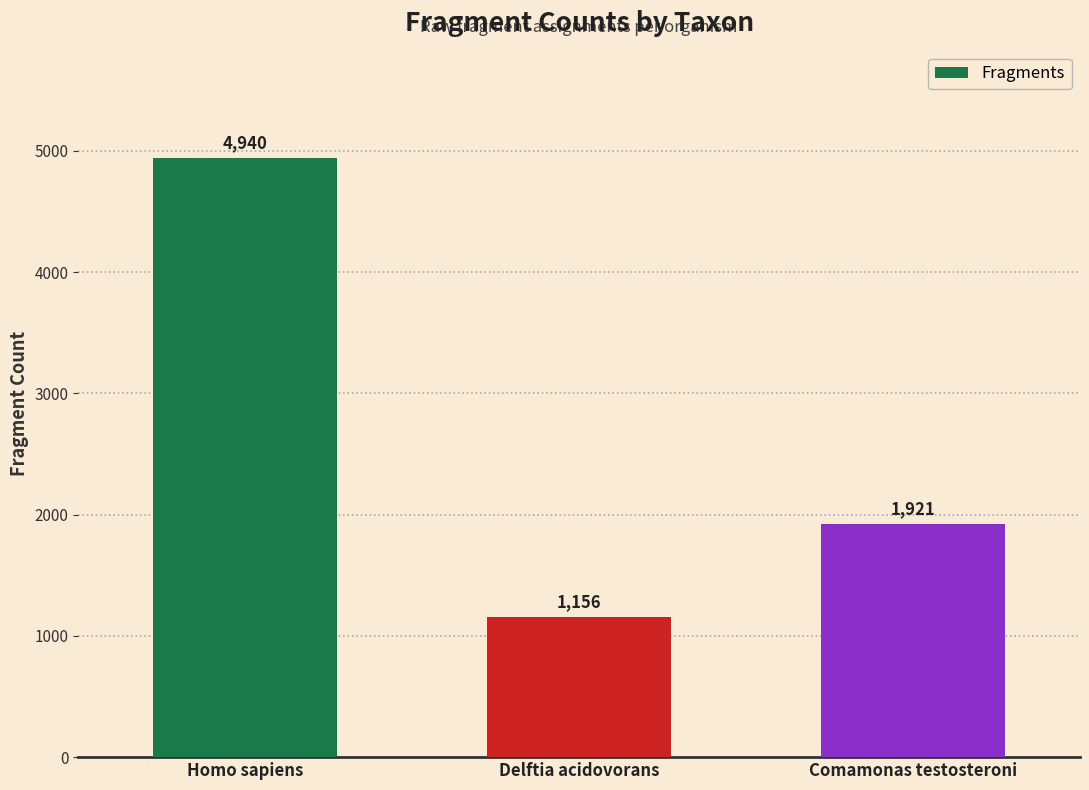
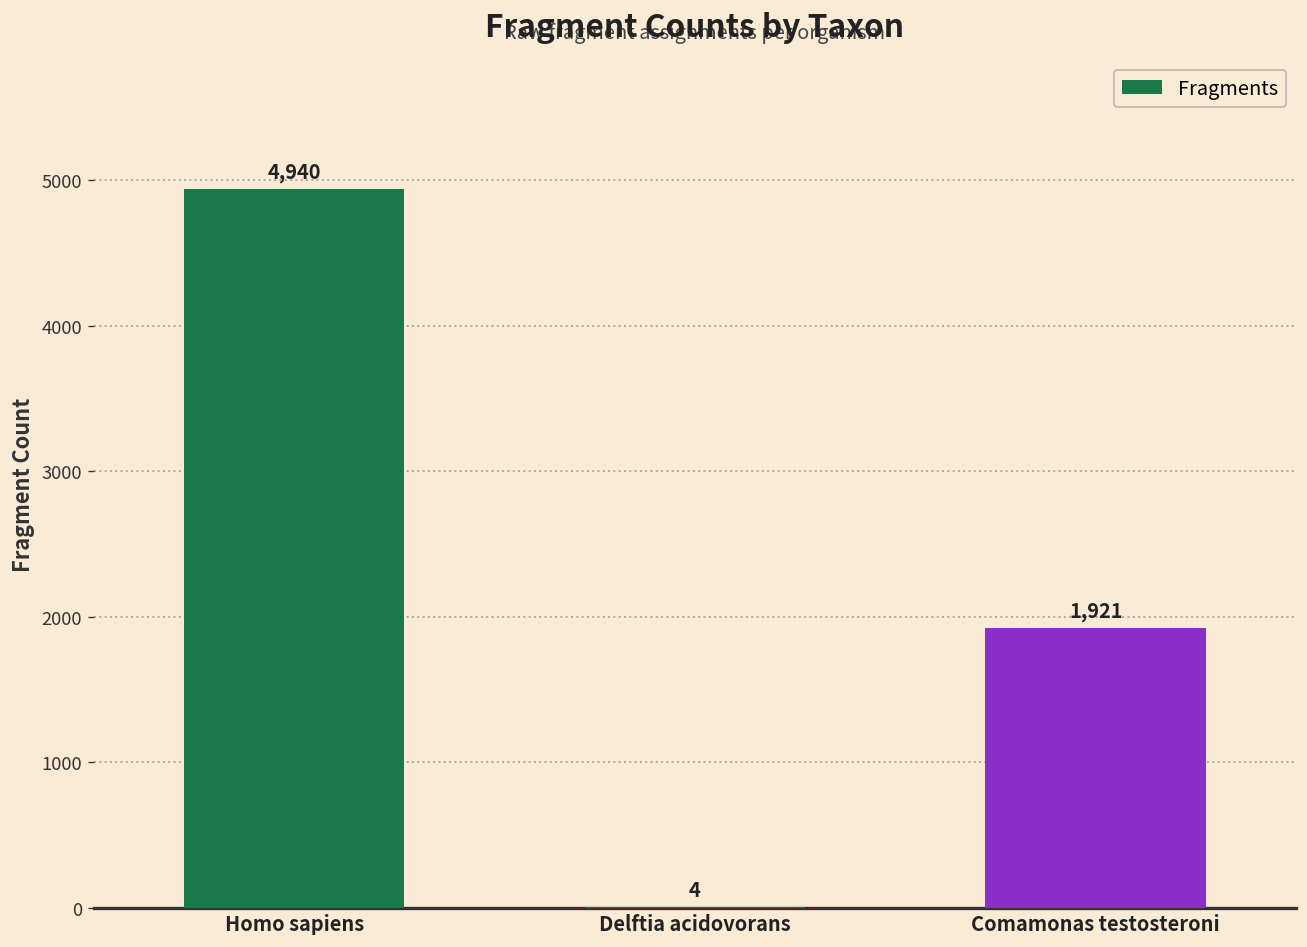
Delftia acidovorans: 1,156 -> 4
